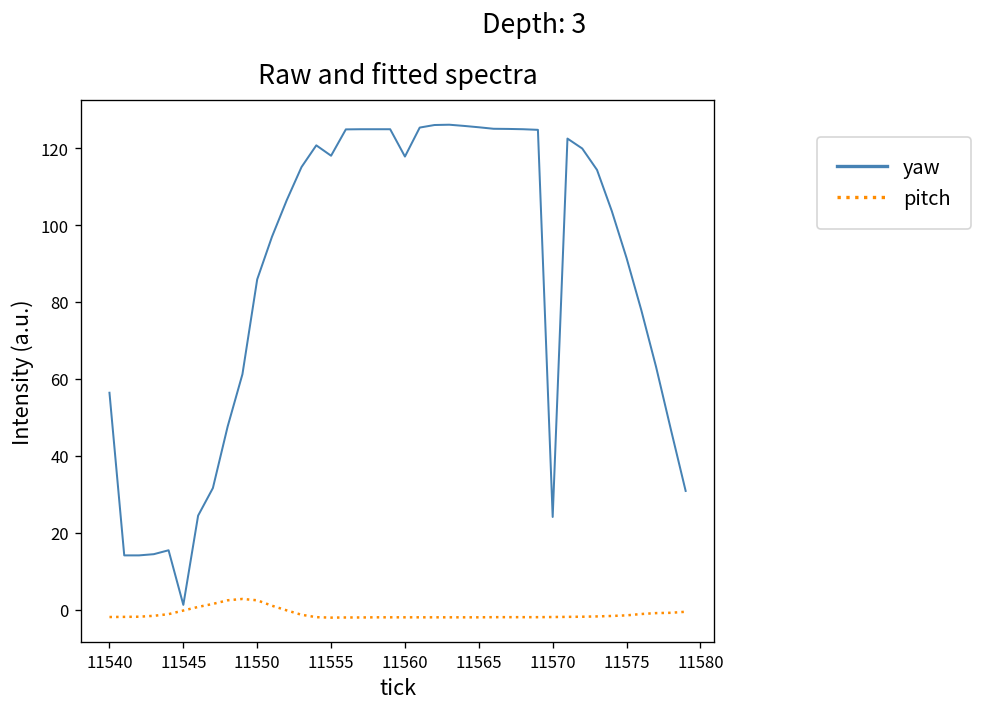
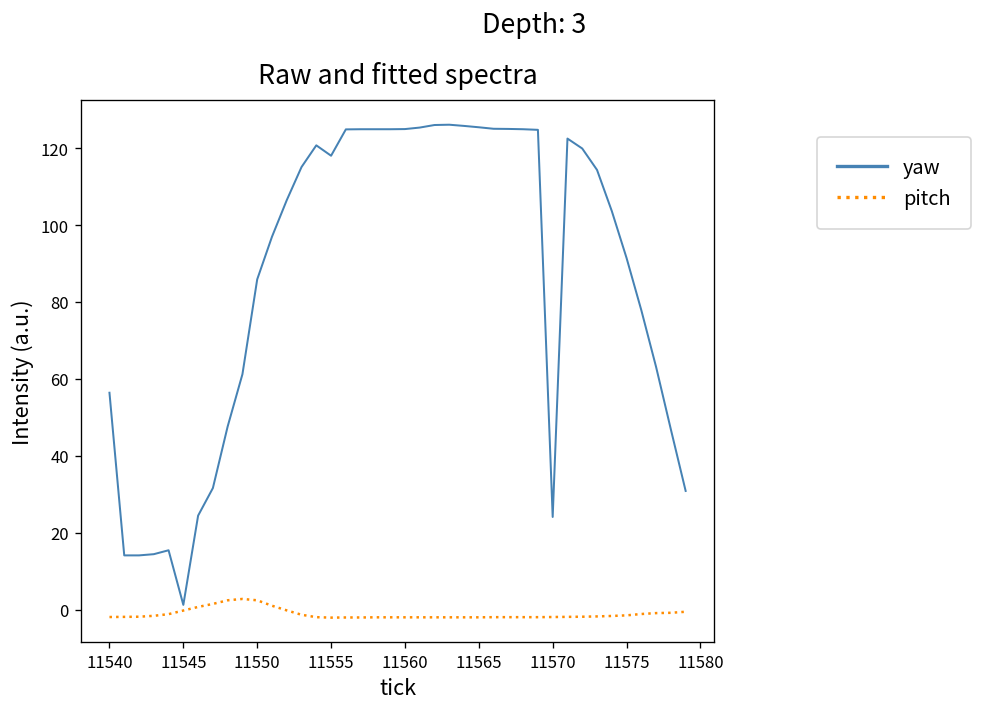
yaw, 11560: 118 -> 125
